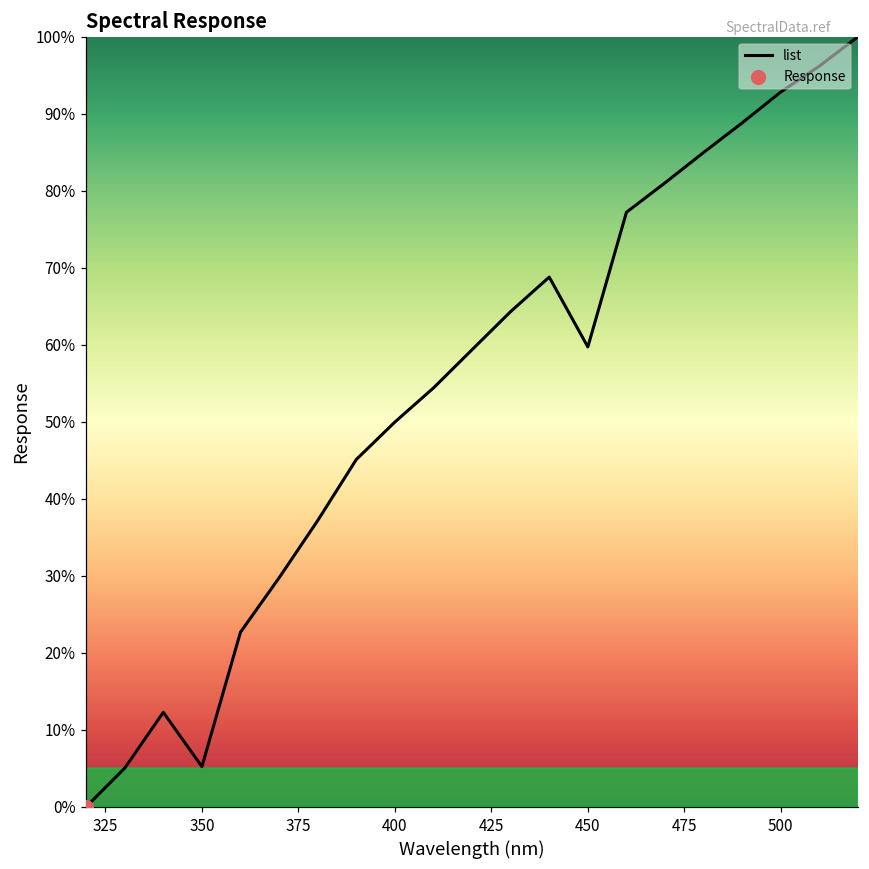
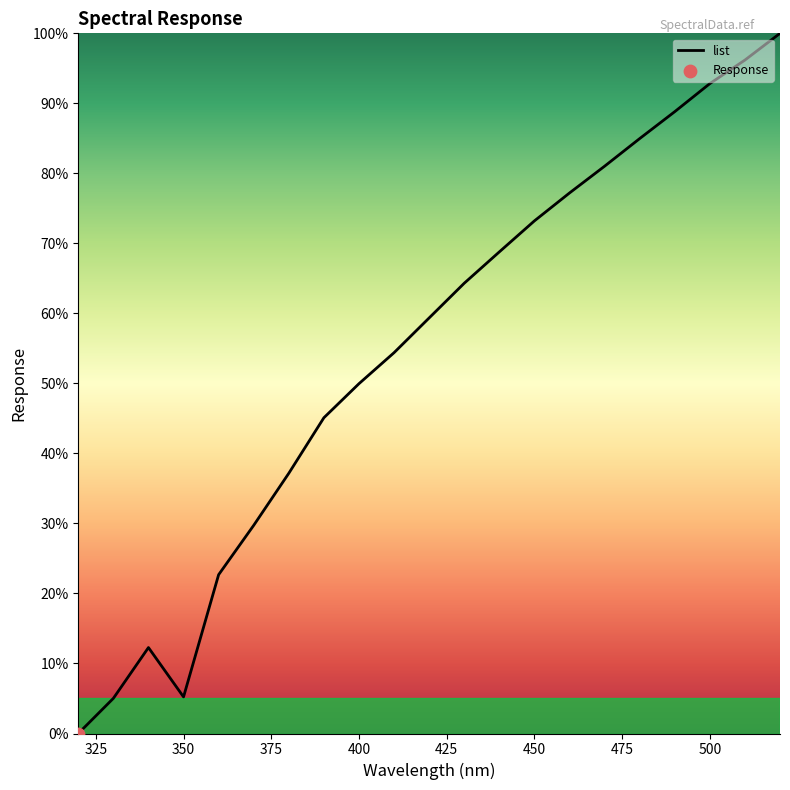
list, 450: 60% -> 73%
